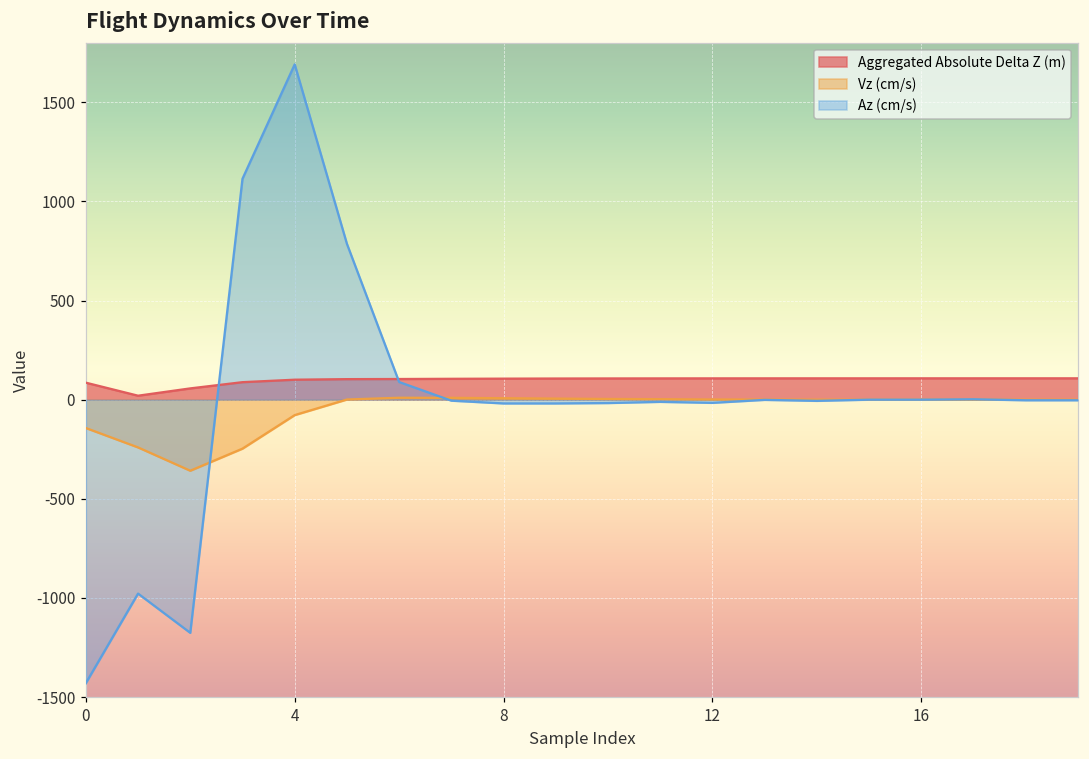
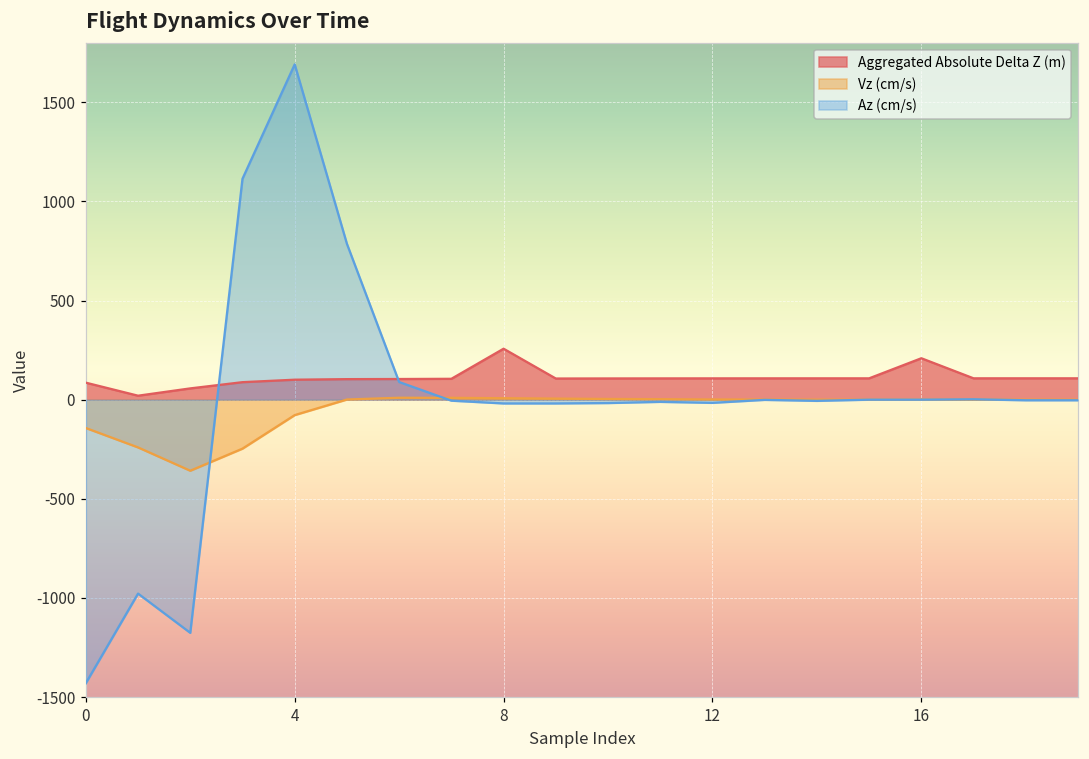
Aggregated Absolute Delta Z (m), 8: 110 -> 260
Aggregated Absolute Delta Z (m), 16: 110 -> 210
